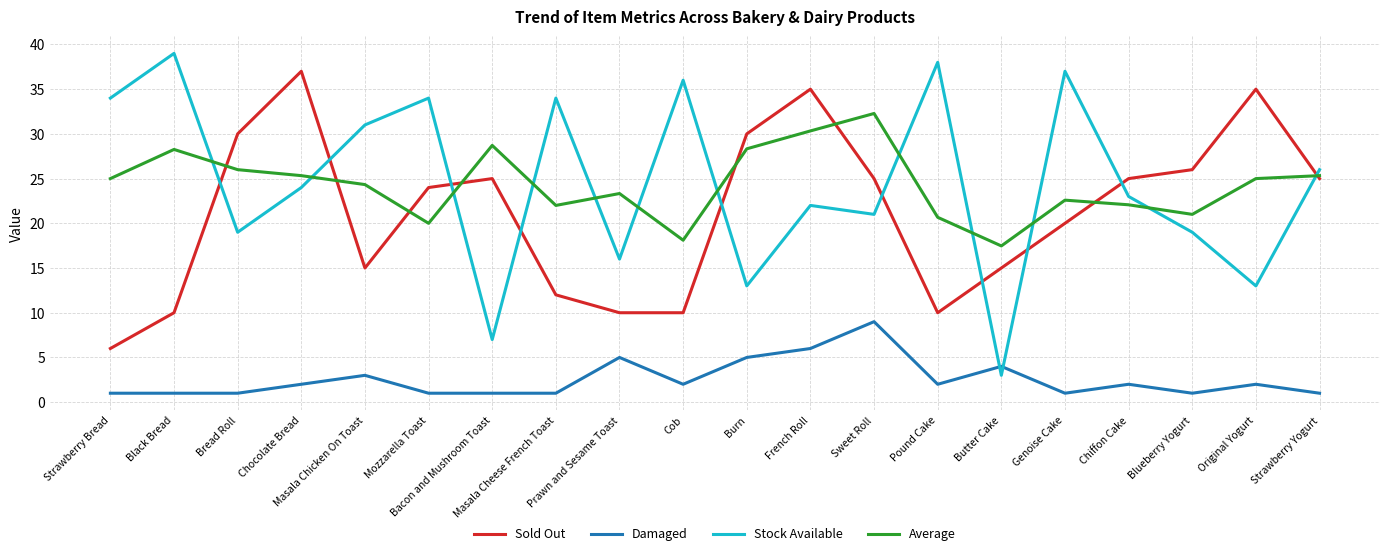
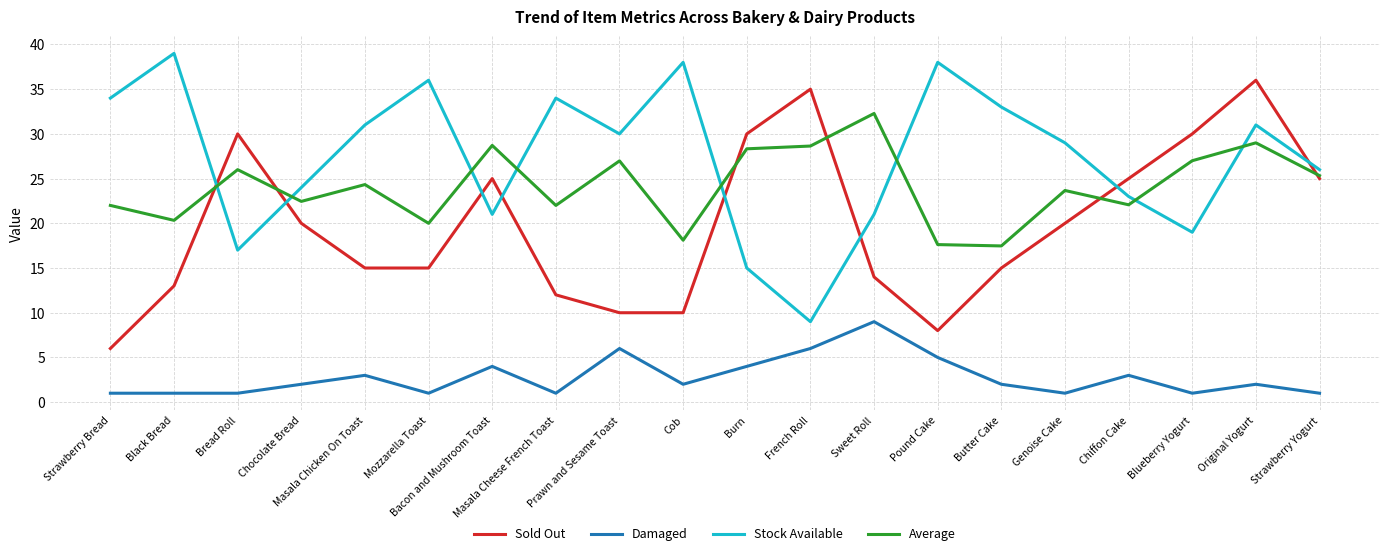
Average, Strawberry Bread: 25 -> 22
Sold Out, Black Bread: 10 -> 13
Average, Black Bread: 28 -> 20
Stock Available, Bread Roll: 19 -> 17
Sold Out, Chocolate Bread: 37 -> 20
Average, Chocolate Bread: 25 -> 22
Sold Out, Mozzarella Toast: 24 -> 15
Stock Available, Mozzarella Toast: 34 -> 36
Damaged, Bacon and Mushroom Toast: 1 -> 4
Stock Available, Bacon and Mushroom Toast: 7 -> 21
Damaged, Prawn and Sesame Toast: 5 -> 6
Stock Available, Prawn and Sesame Toast: 16 -> 30
Average, Prawn and Sesame Toast: 23 -> 27
Stock Available, Cob: 36 -> 38
Damaged, Burn: 5 -> 4
Stock Available, Burn: 13 -> 15
Stock Available, French Roll: 22 -> 9
Average, French Roll: 30 -> 29
Sold Out, Sweet Roll: 25 -> 14
Sold Out, Pound Cake: 10 -> 8
Damaged, Pound Cake: 2 -> 5
Average, Pound Cake: 21 -> 18
Damaged, Butter Cake: 4 -> 2
Stock Available, Butter Cake: 3 -> 33
Stock Available, Genoise Cake: 37 -> 29
Average, Genoise Cake: 23 -> 24
Damaged, Chiffon Cake: 2 -> 3
Sold Out, Blueberry Yogurt: 26 -> 30
Average, Blueberry Yogurt: 21 -> 27
Sold Out, Original Yogurt: 35 -> 36
Stock Available, Original Yogurt: 13 -> 31
Average, Original Yogurt: 25 -> 29
